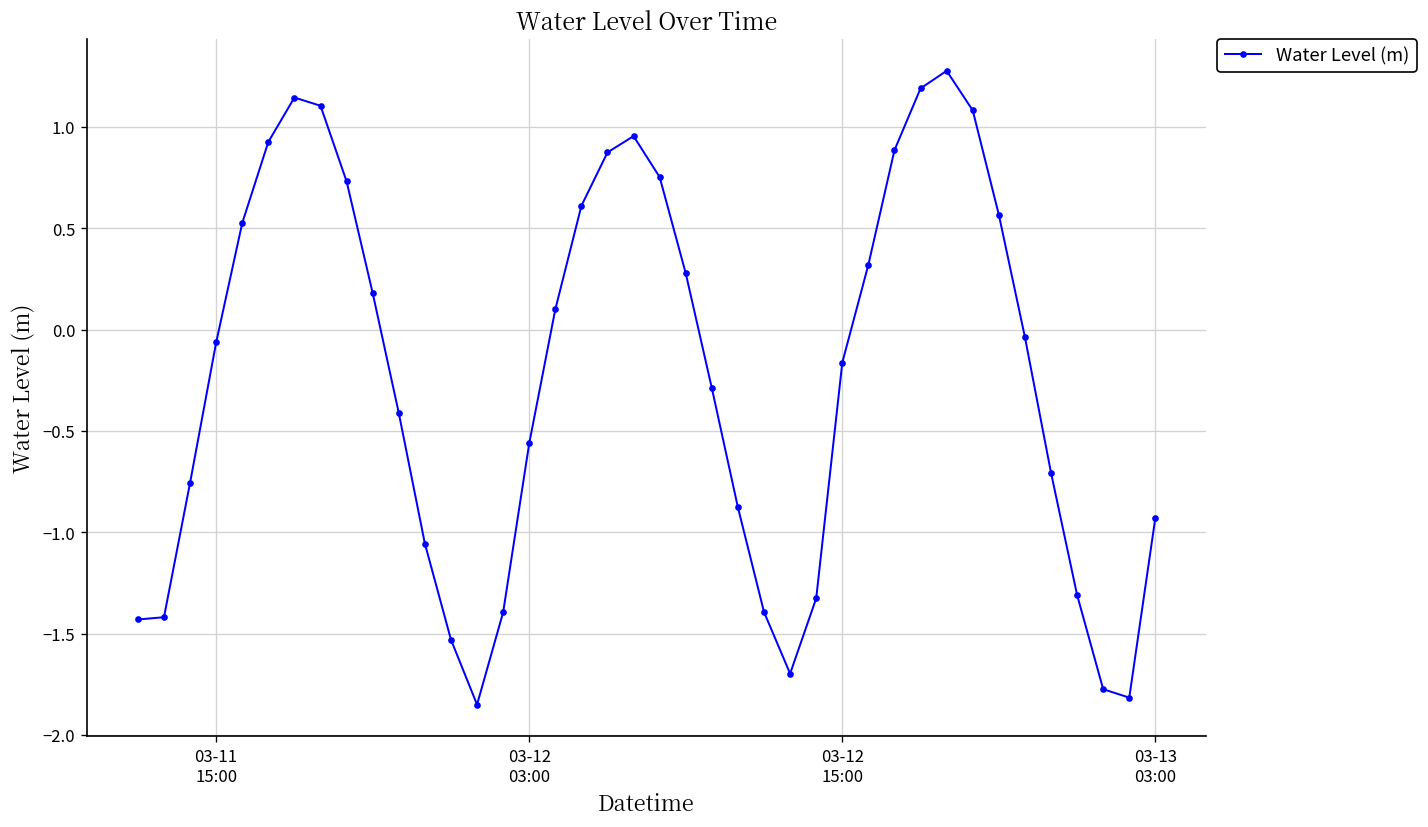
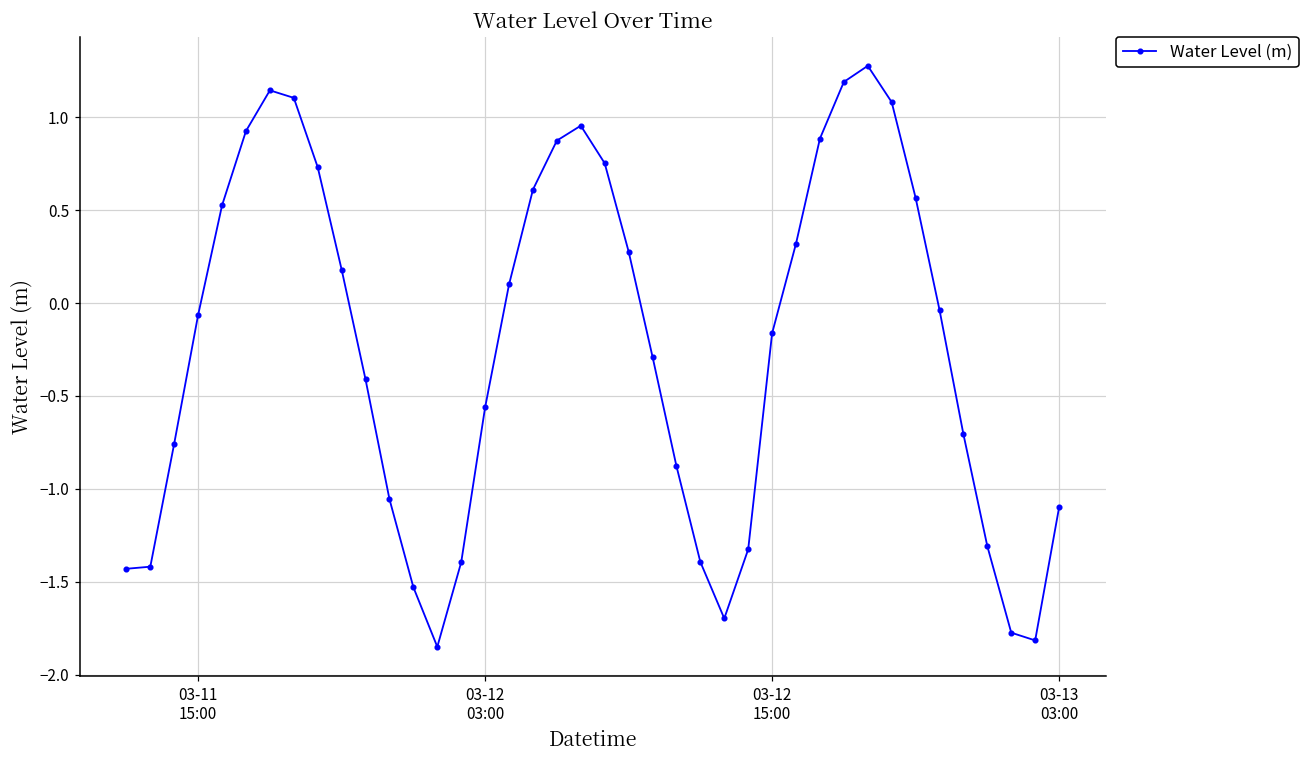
03-13 03:00: -0.93 -> -1.10
